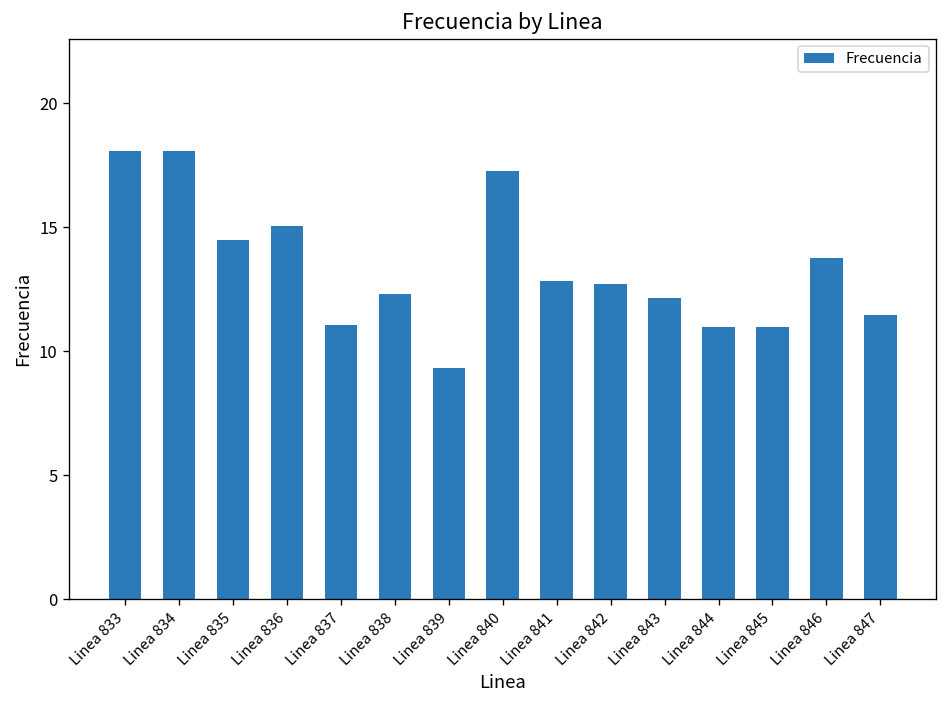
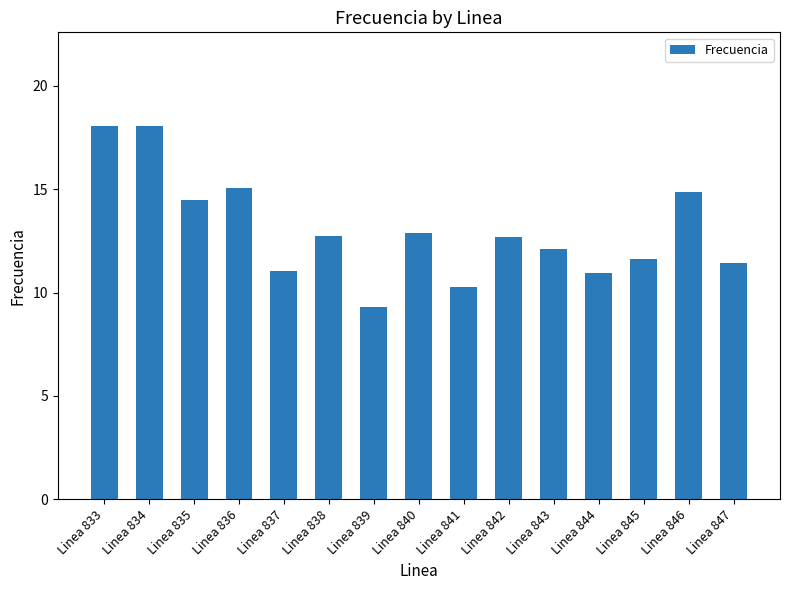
Linea 838: 12.3 -> 12.7
Linea 840: 17.3 -> 12.9
Linea 841: 12.8 -> 10.3
Linea 845: 11.0 -> 11.6
Linea 846: 13.8 -> 14.9
